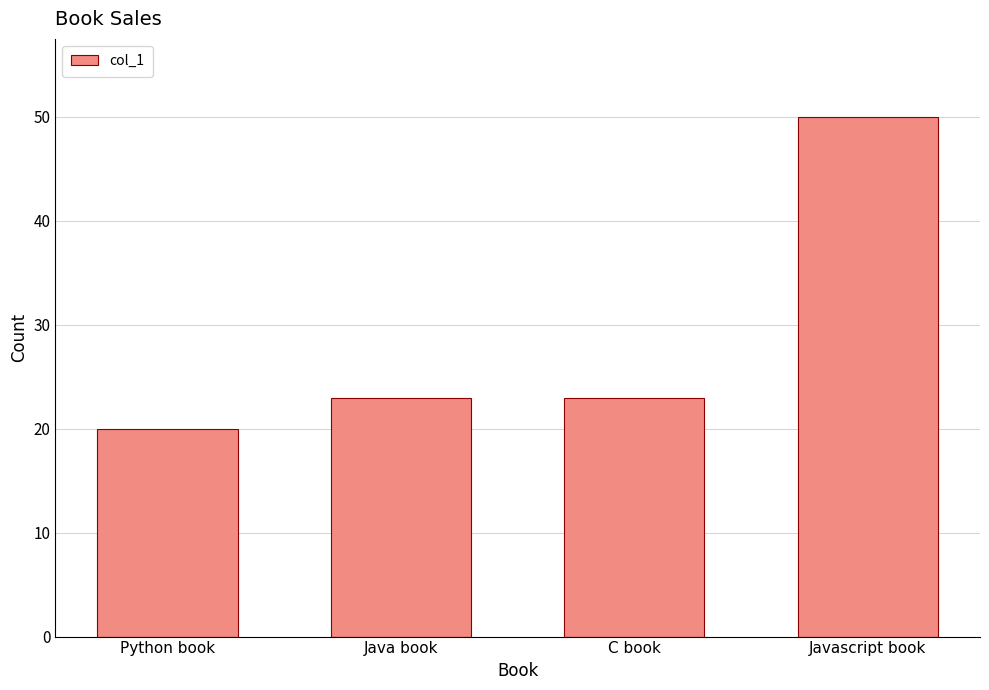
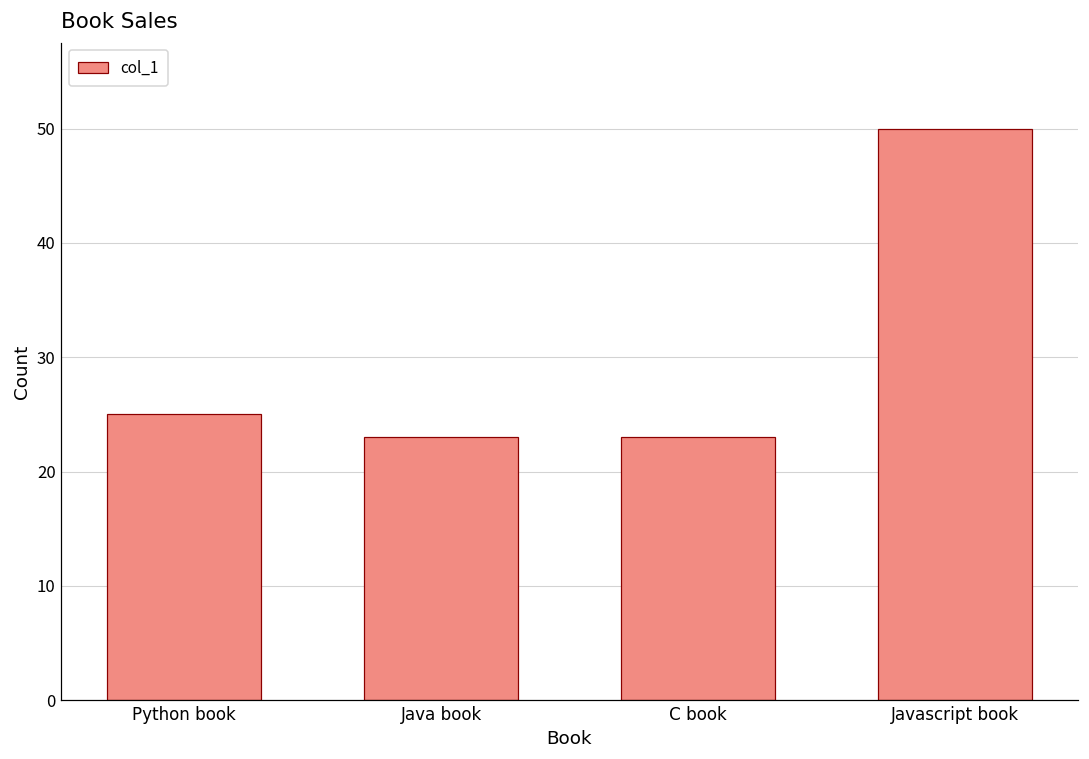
Python book: 20 -> 25
